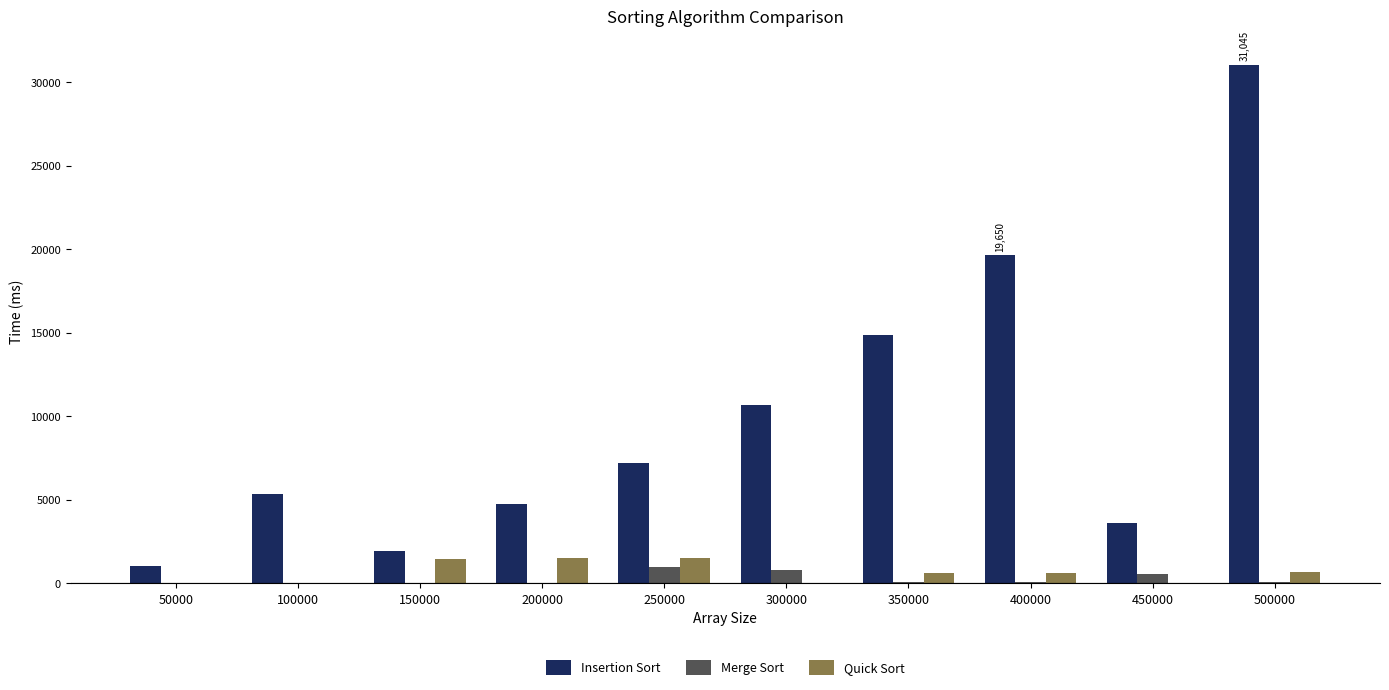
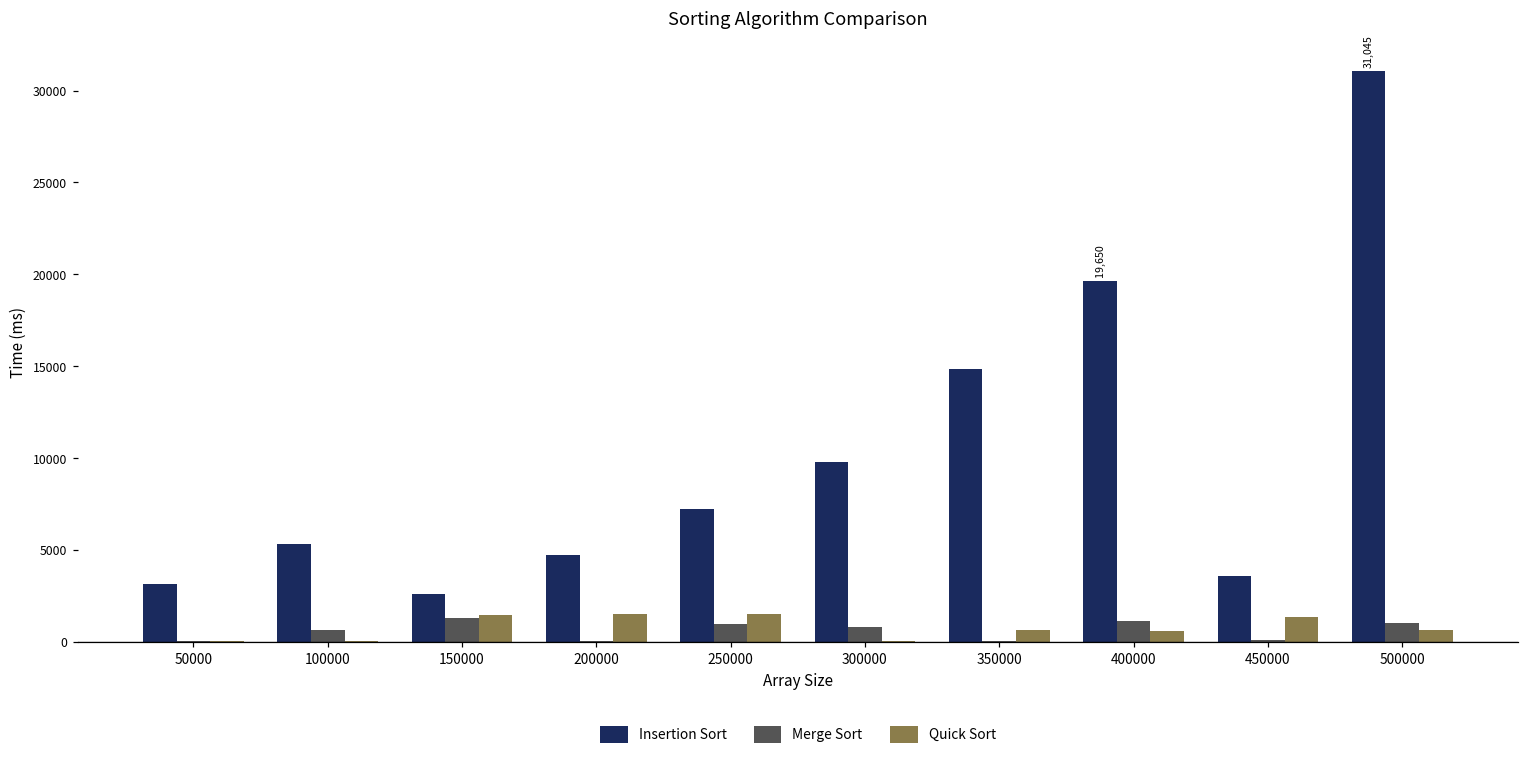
Insertion Sort, 50000: 1000 -> 3100
Merge Sort, 100000: 0 -> 600
Insertion Sort, 150000: 1900 -> 2600
Merge Sort, 150000: 0 -> 1300
Insertion Sort, 300000: 10600 -> 9800
Merge Sort, 400000: 100 -> 1100
Merge Sort, 450000: 600 -> 100
Quick Sort, 450000: 0 -> 1300
Merge Sort, 500000: 100 -> 1000
